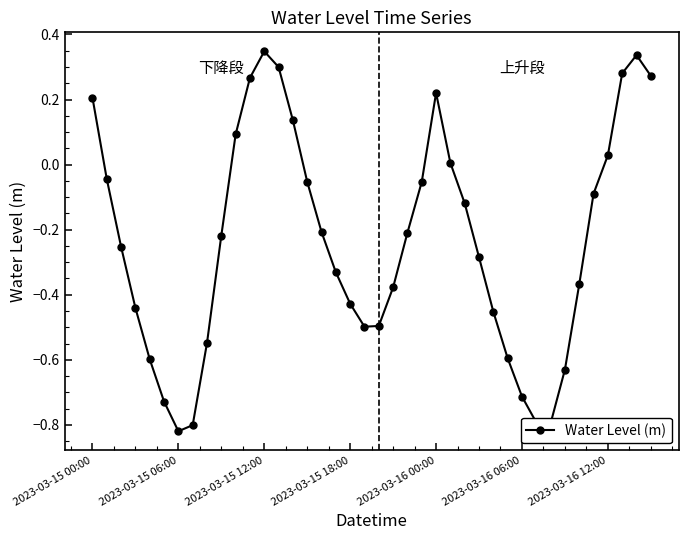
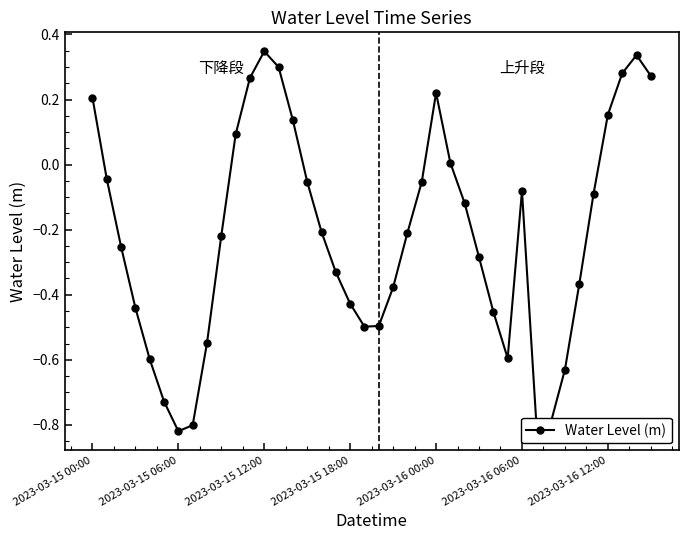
2023-03-16 06:00: -0.71 -> -0.08
2023-03-16 12:00: 0.03 -> 0.15
